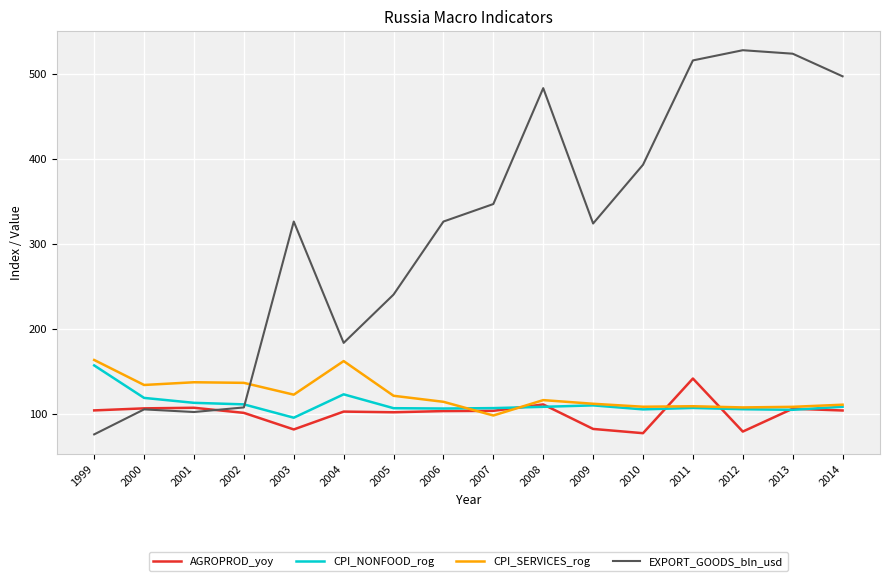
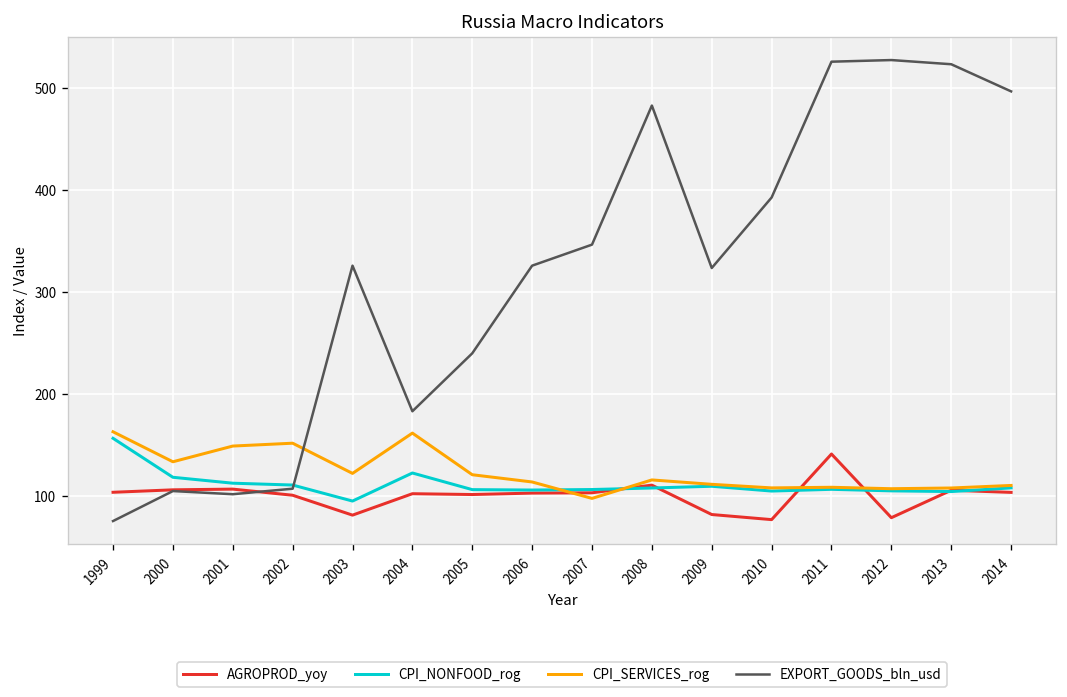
CPI_SERVICES_rog, 2001: 140 -> 150
CPI_SERVICES_rog, 2002: 140 -> 150
EXPORT_GOODS_bln_usd, 2011: 520 -> 530
